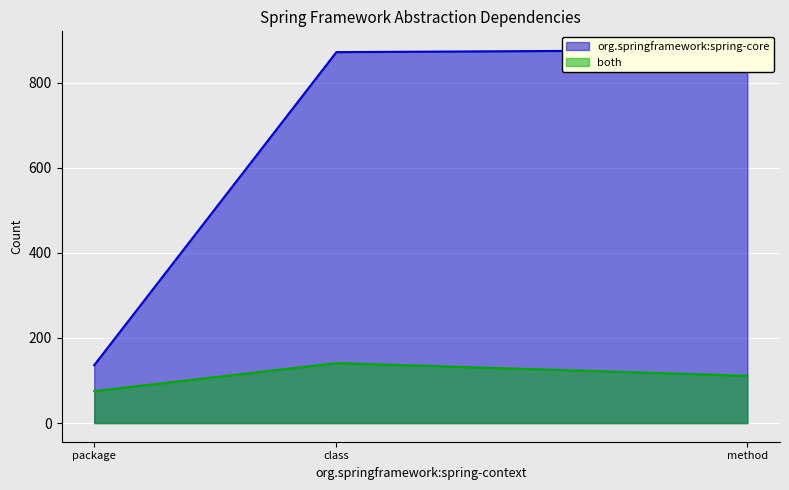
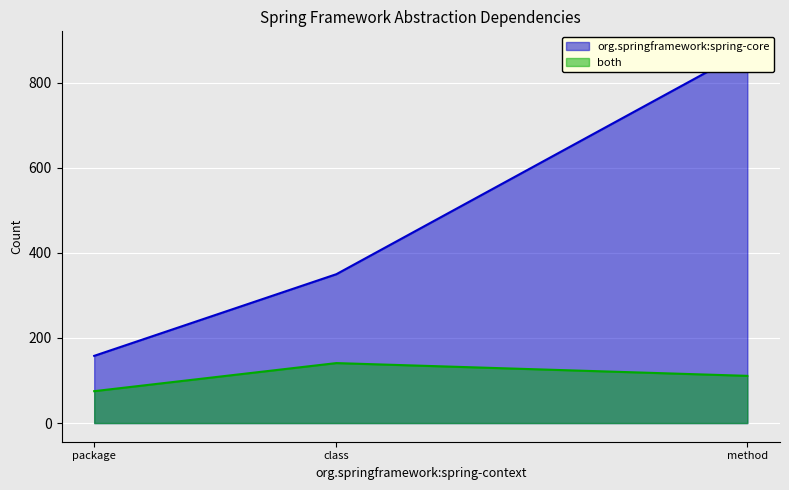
org.springframework:spring-core, package: 140 -> 160
org.springframework:spring-core, class: 870 -> 350
